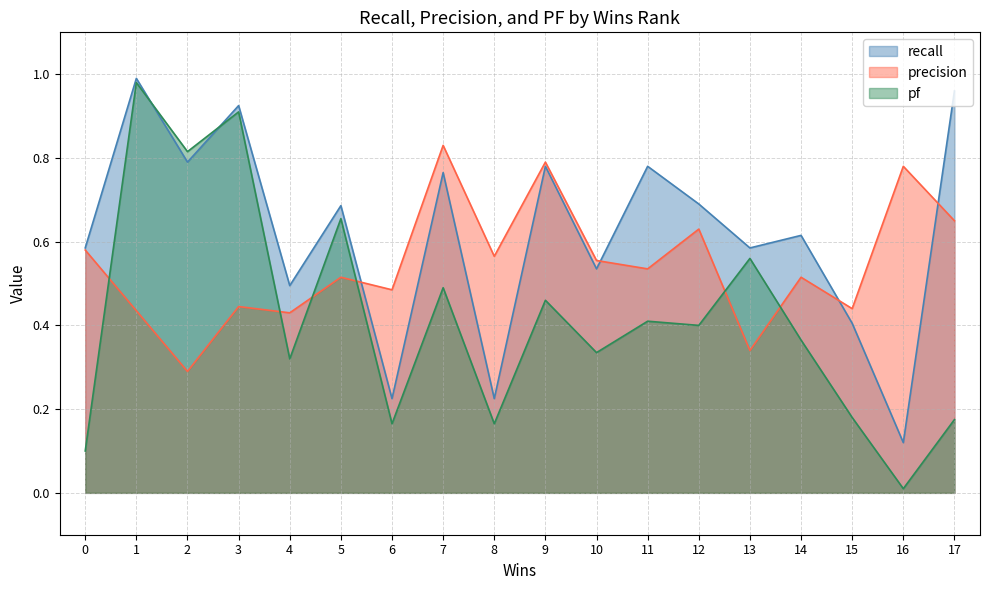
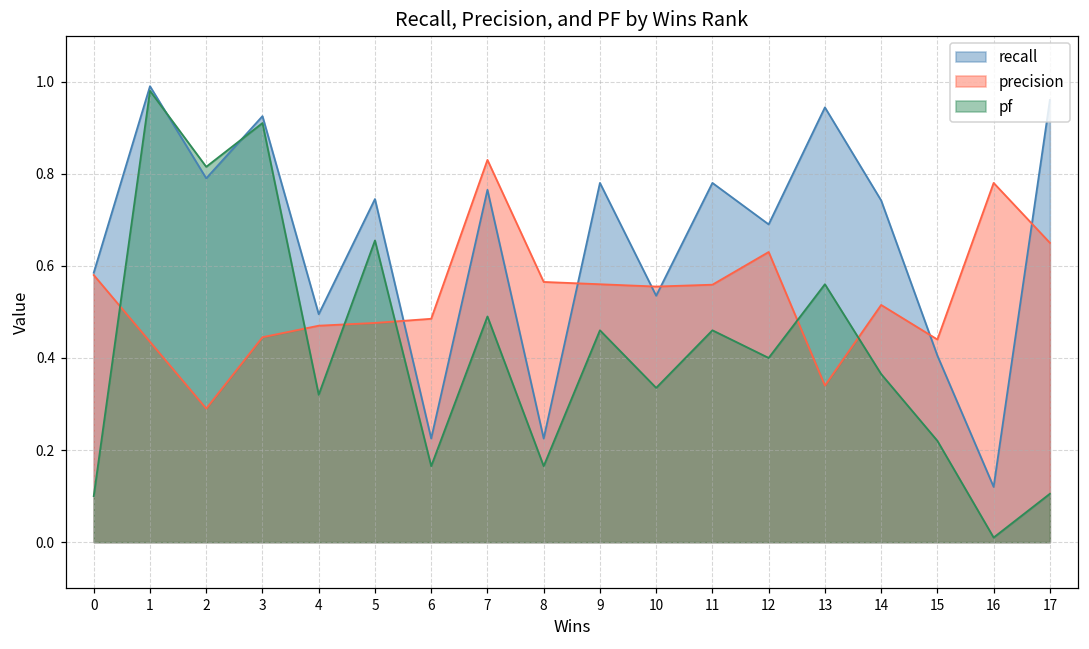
precision, 4: 0.43 -> 0.47
recall, 5: 0.69 -> 0.75
precision, 5: 0.52 -> 0.48
precision, 9: 0.79 -> 0.56
precision, 11: 0.54 -> 0.56
pf, 11: 0.41 -> 0.46
recall, 13: 0.59 -> 0.94
recall, 14: 0.62 -> 0.74
pf, 15: 0.18 -> 0.22
pf, 17: 0.18 -> 0.11
